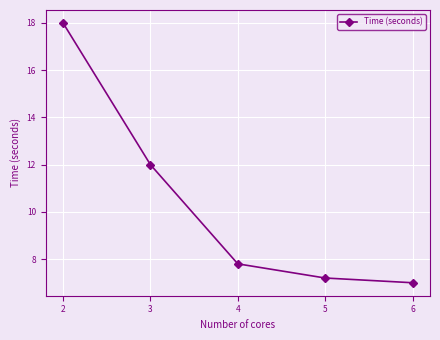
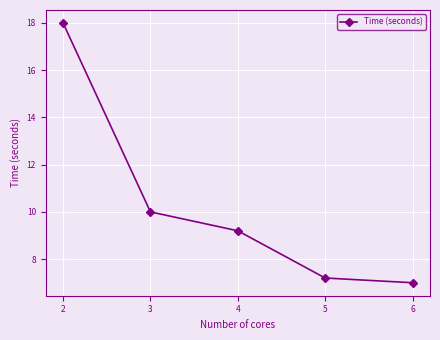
3: 12 -> 10
4: 7.8 -> 9.2
